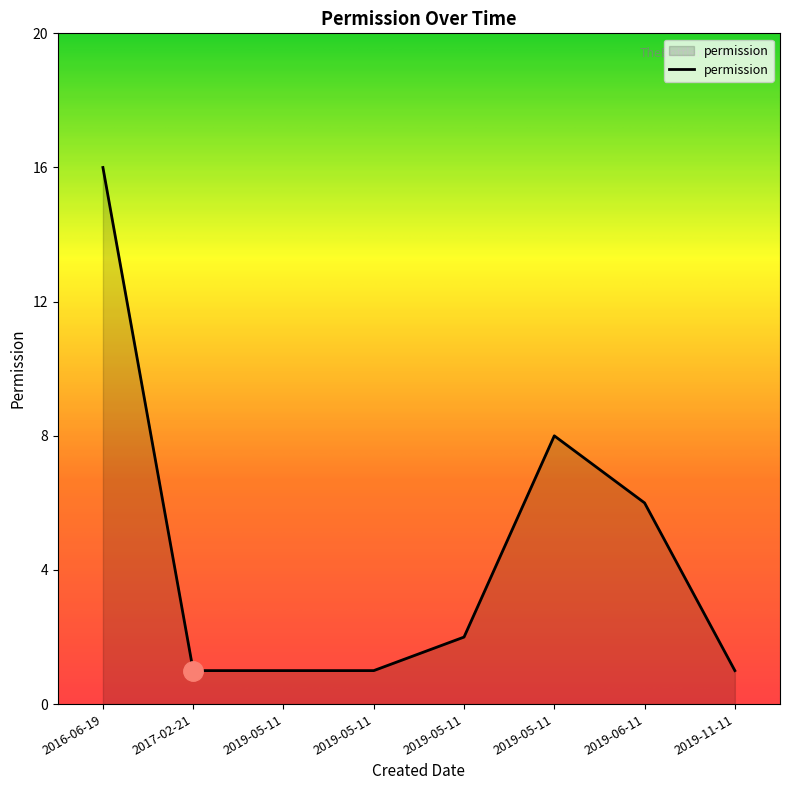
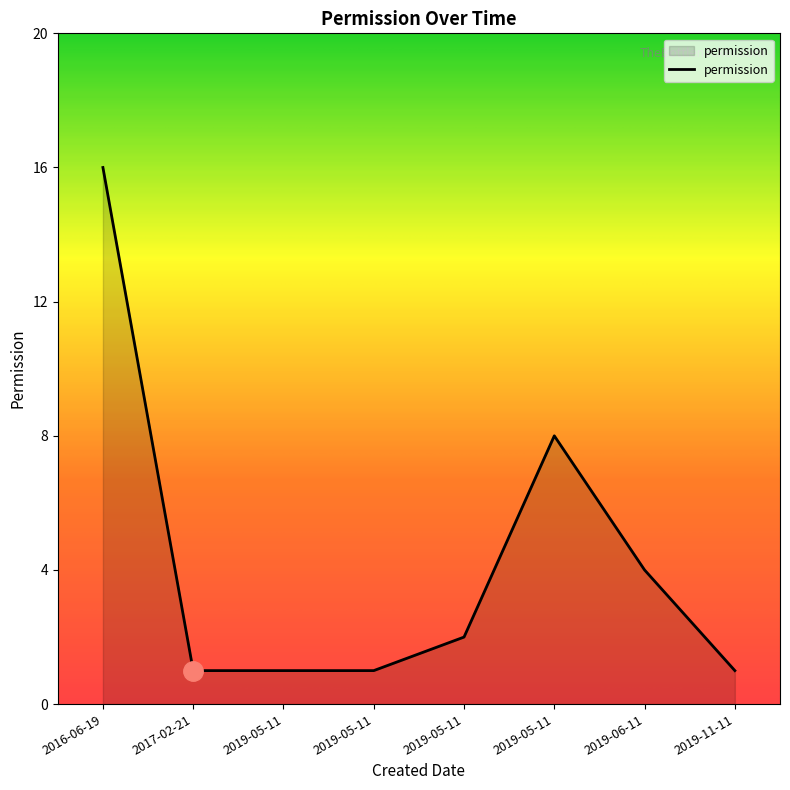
permission, 2019-06-11: 6 -> 4
